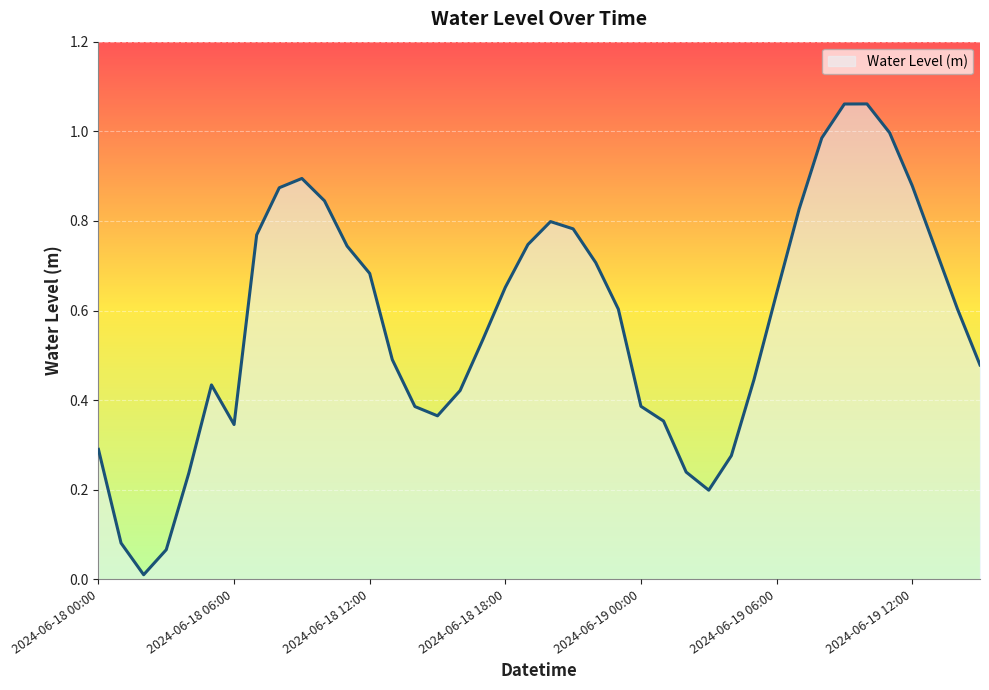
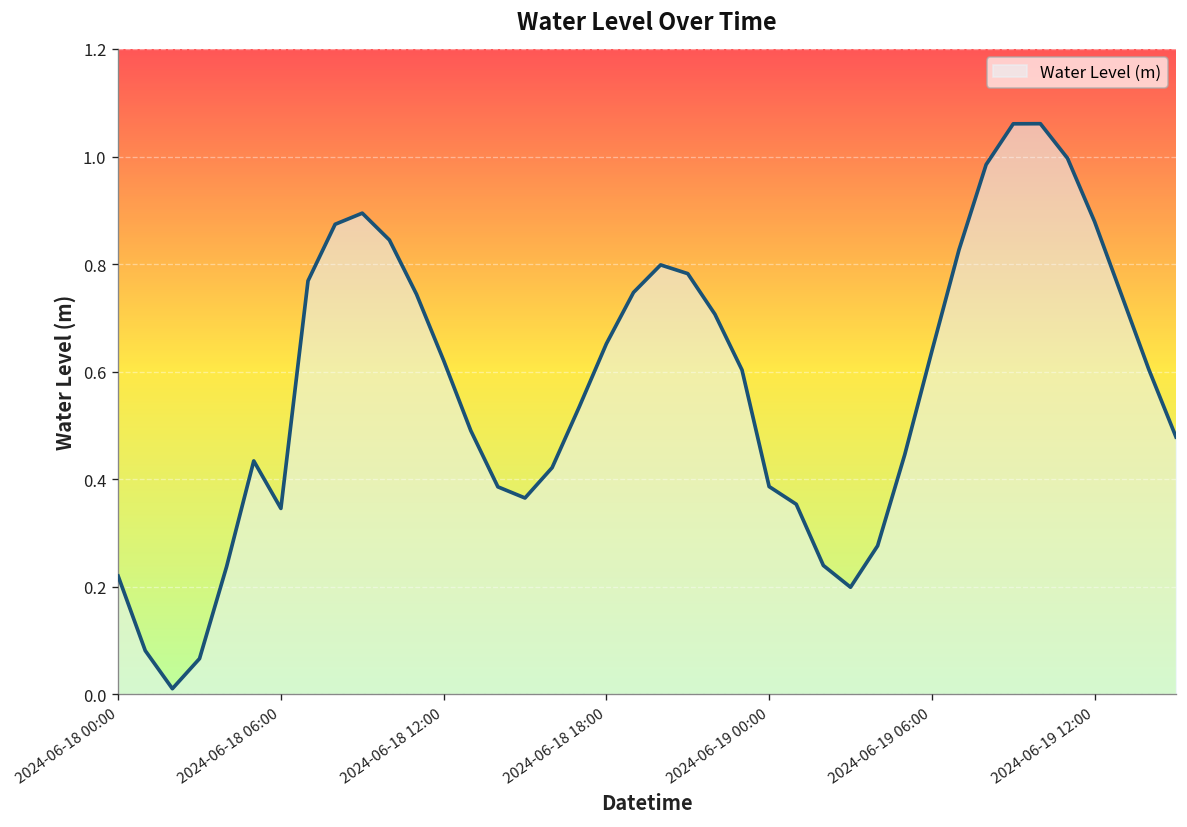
2024-06-18 00:00: 0.29 -> 0.22
2024-06-18 12:00: 0.68 -> 0.62
